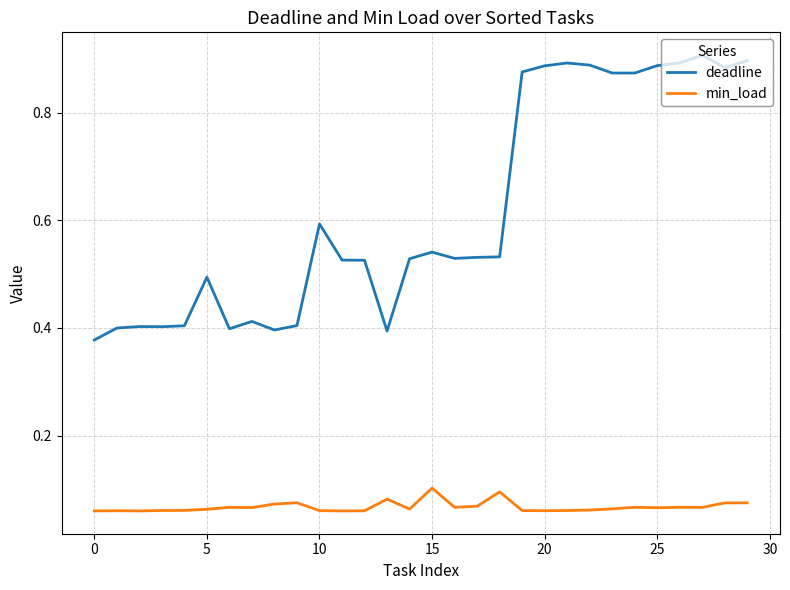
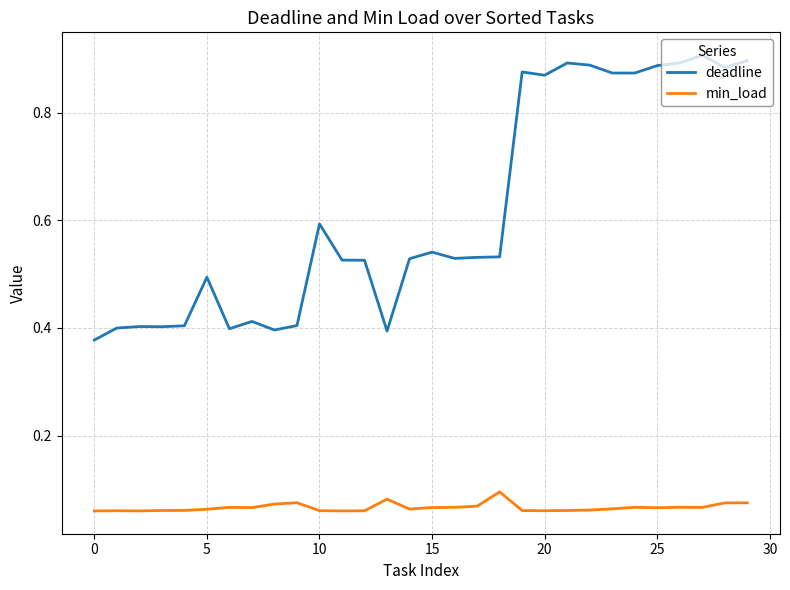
min_load, 15: 0.10 -> 0.07
deadline, 20: 0.89 -> 0.87
